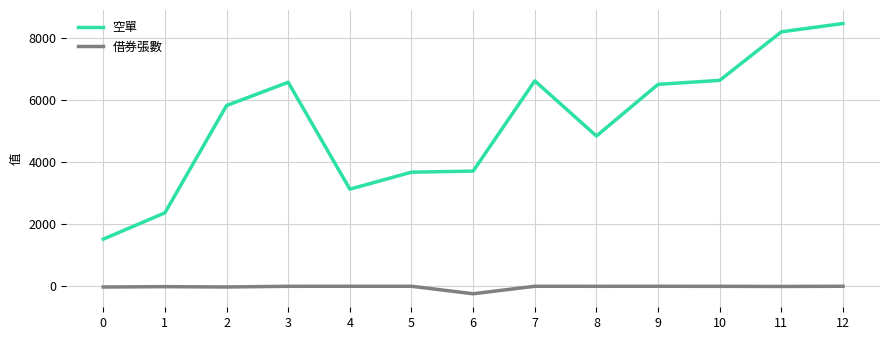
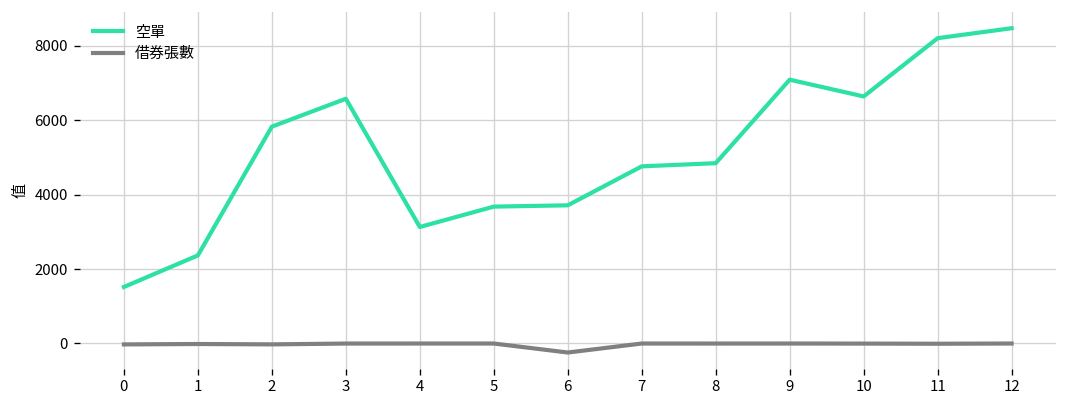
空單, 7: 6600 -> 4800
空單, 9: 6500 -> 7100
